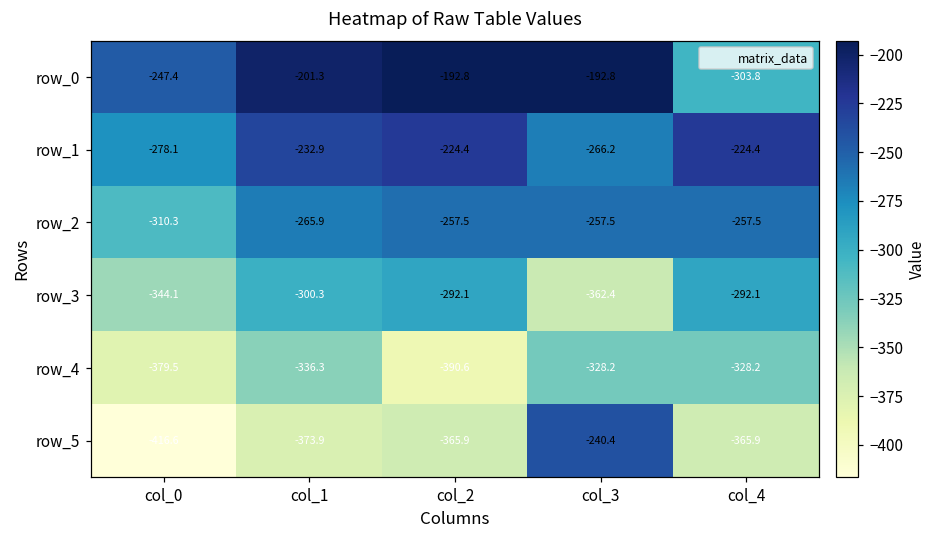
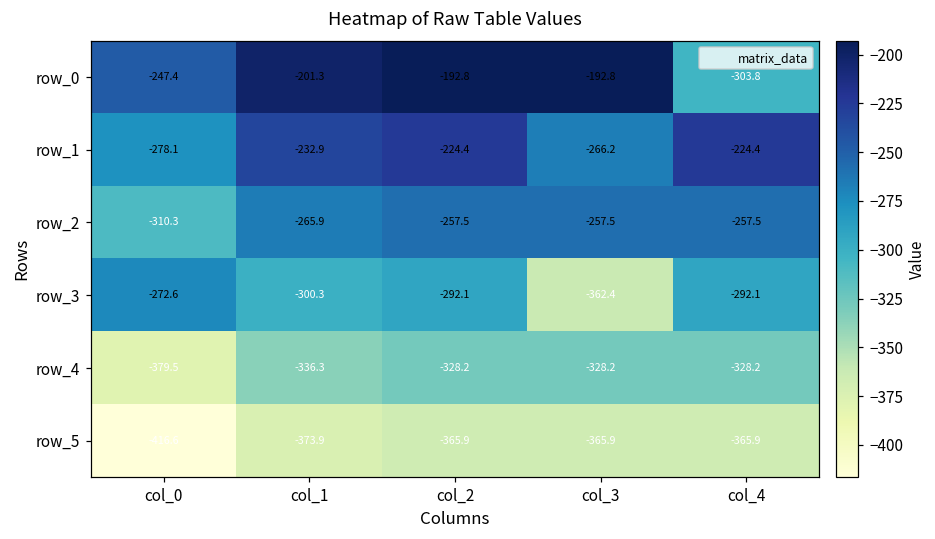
row_3, col_0: -344.1 -> -272.6
row_4, col_2: -390.6 -> -328.2
row_5, col_3: -240.4 -> -365.9
